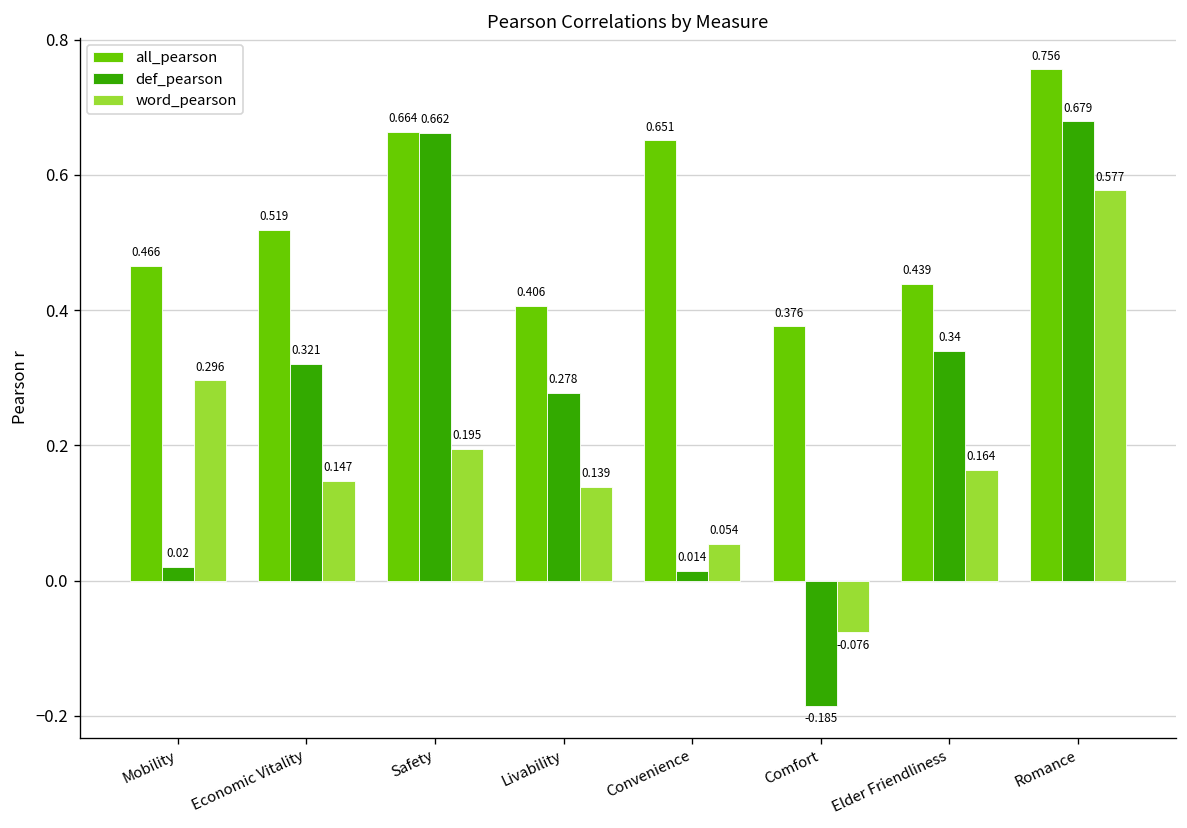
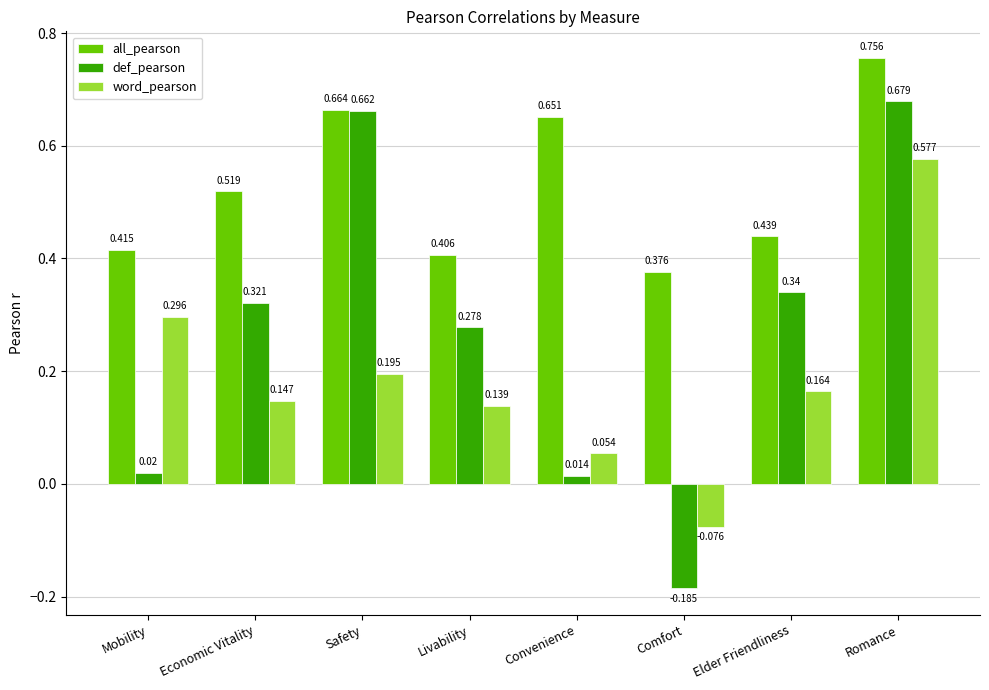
all_pearson, Mobility: 0.466 -> 0.415
